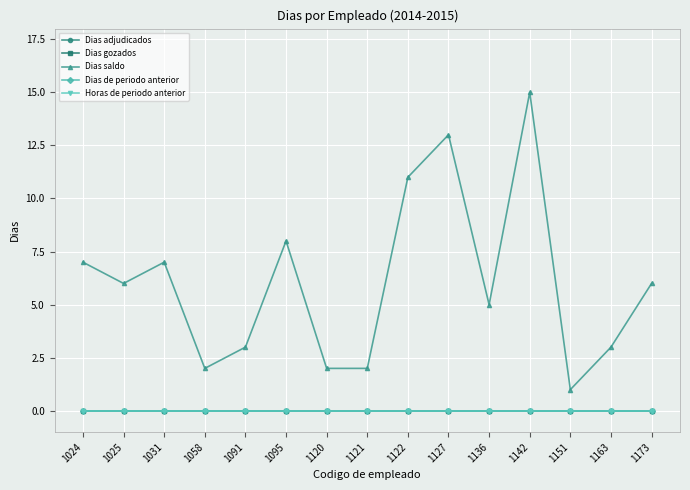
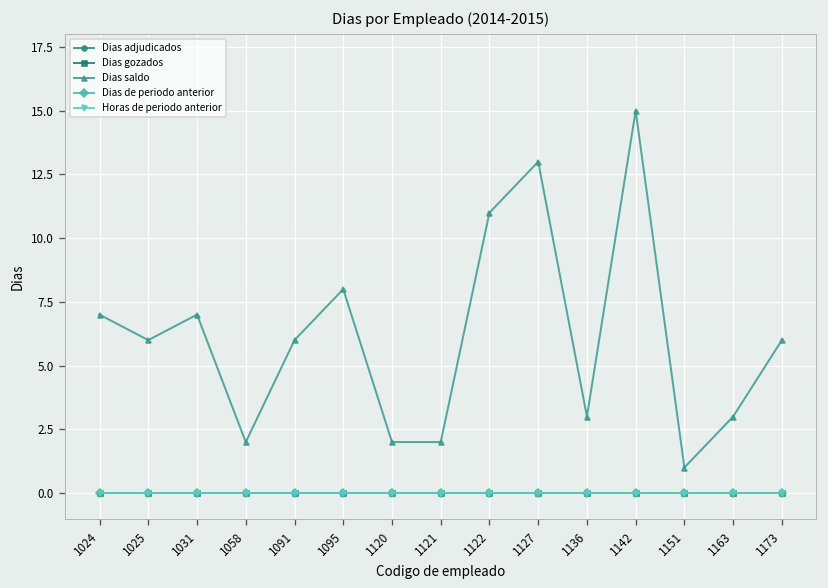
Dias saldo, 1091: 3 -> 6
Dias saldo, 1136: 5 -> 3
